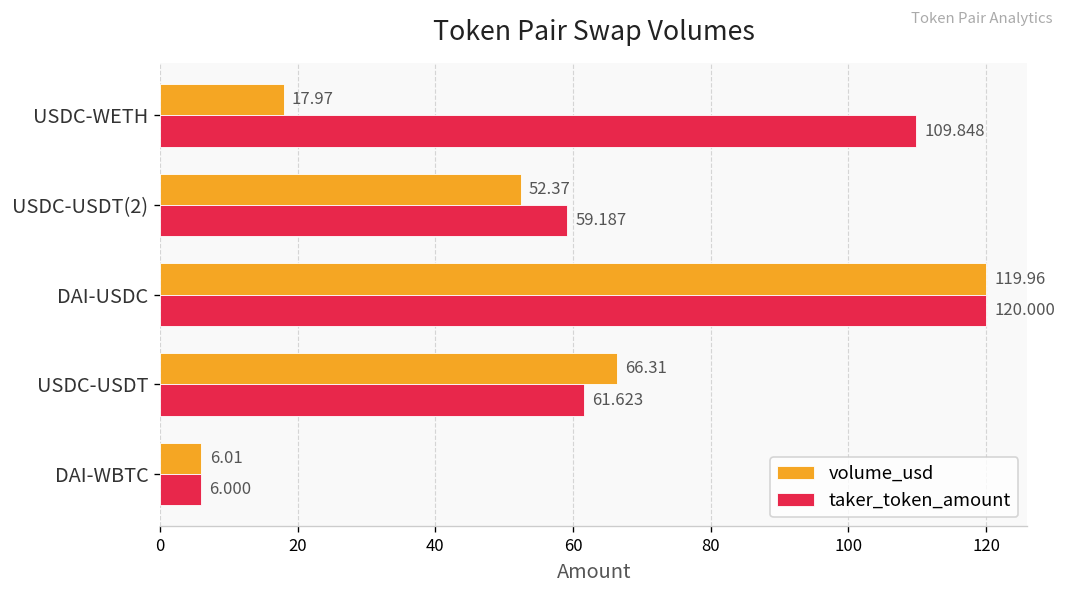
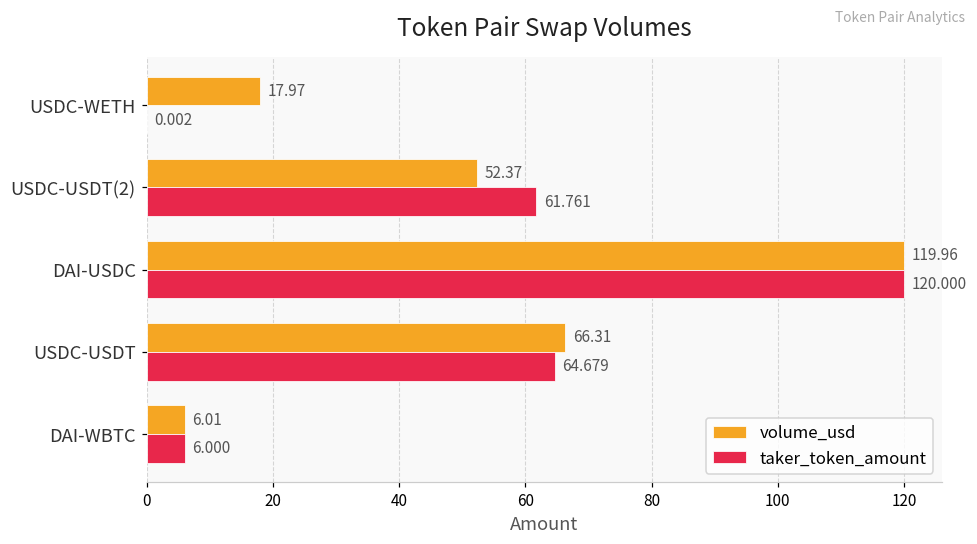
taker_token_amount, USDC-WETH: 109.848 -> 0.002
taker_token_amount, USDC-USDT(2): 59.187 -> 61.761
taker_token_amount, USDC-USDT: 61.623 -> 64.679
